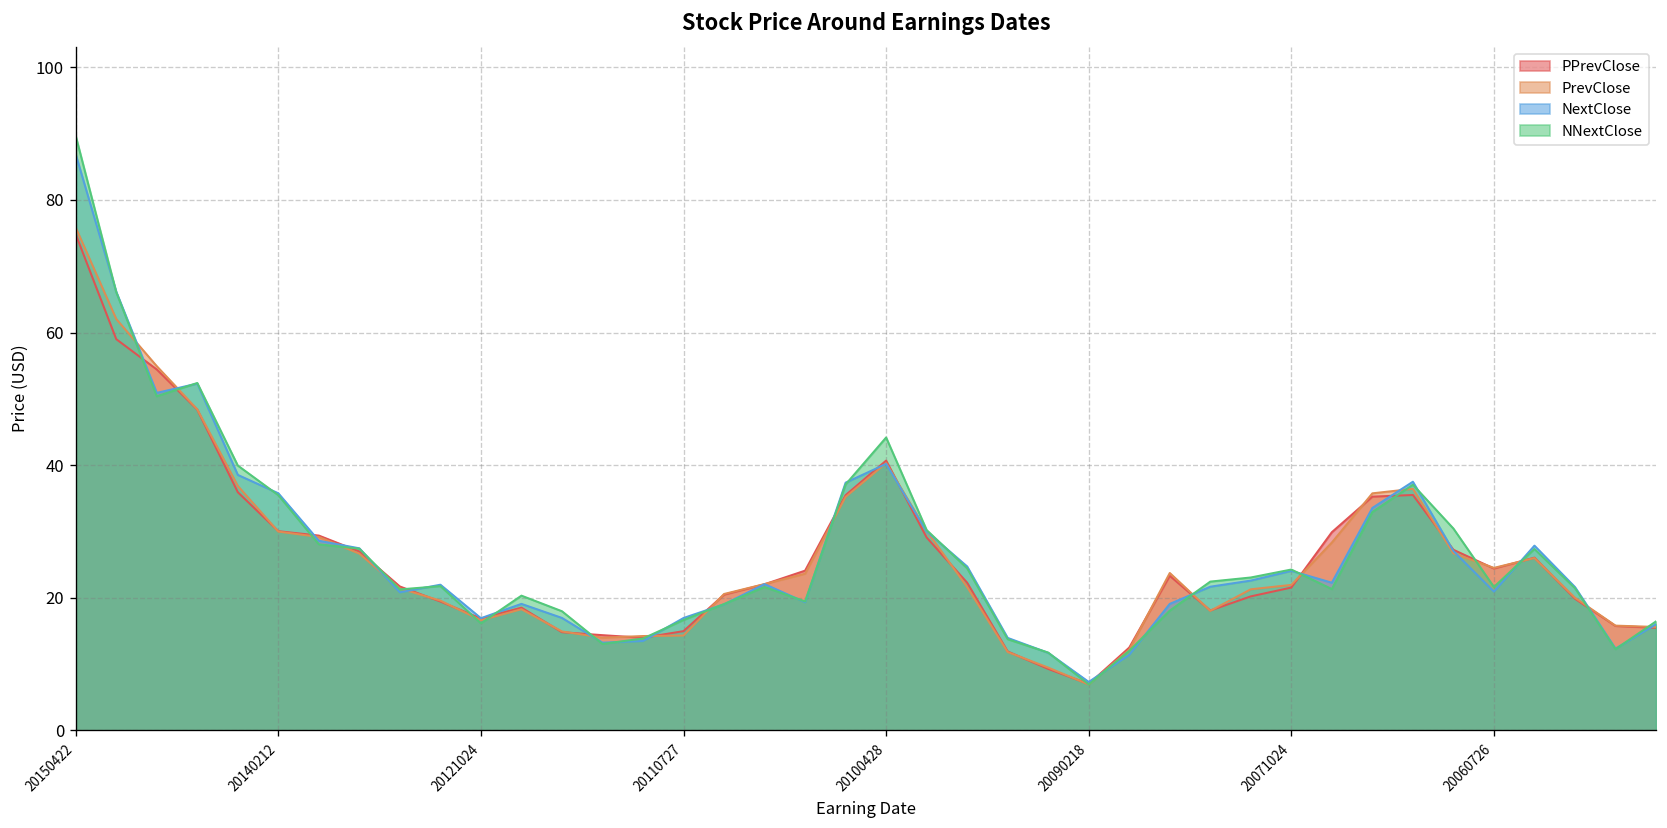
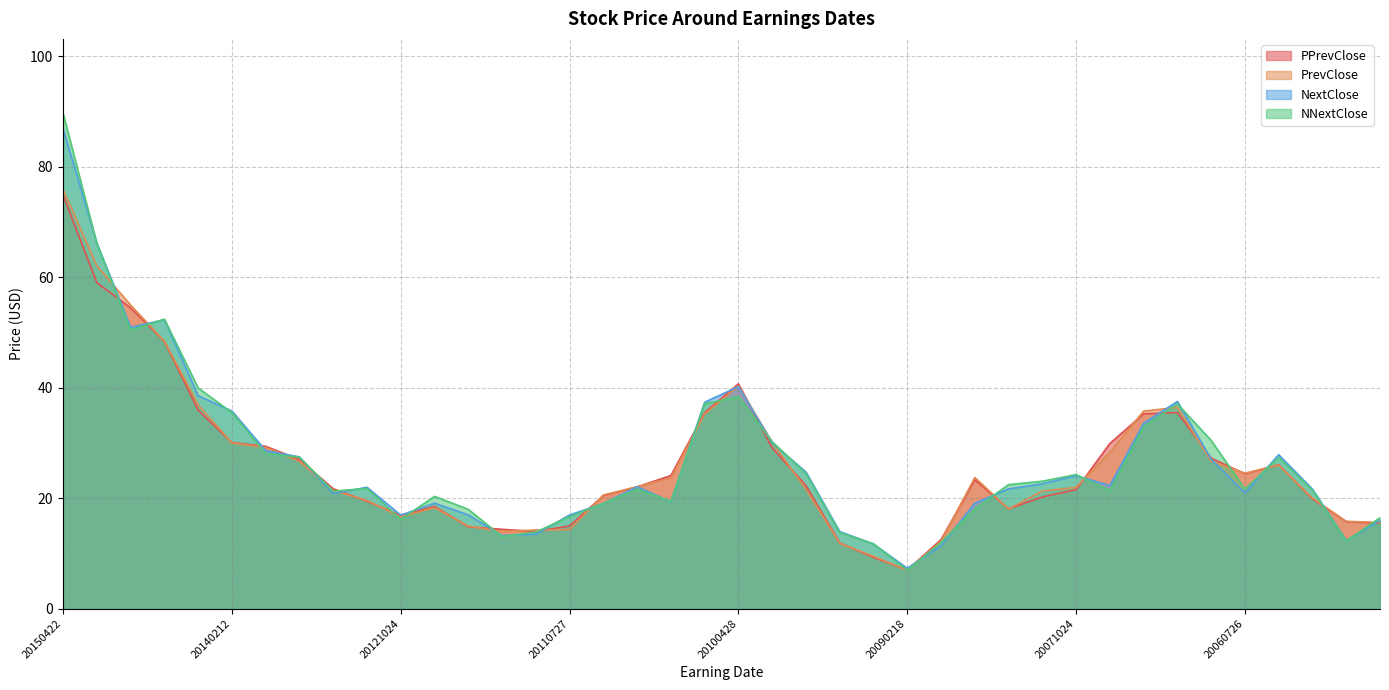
NNextClose, 20100428: 44 -> 38
